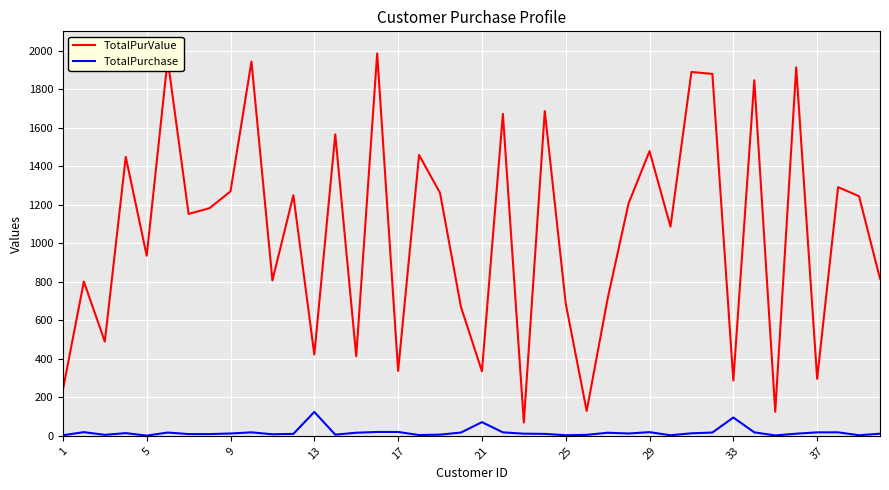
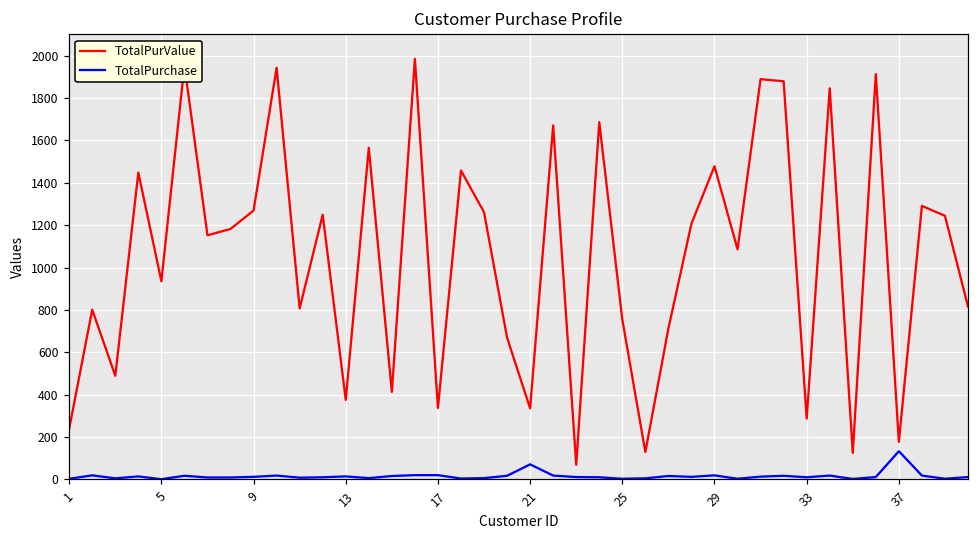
TotalPurValue, 13: 420 -> 380
TotalPurchase, 13: 120 -> 10
TotalPurValue, 25: 690 -> 760
TotalPurchase, 33: 100 -> 10
TotalPurValue, 37: 300 -> 180
TotalPurchase, 37: 20 -> 130
